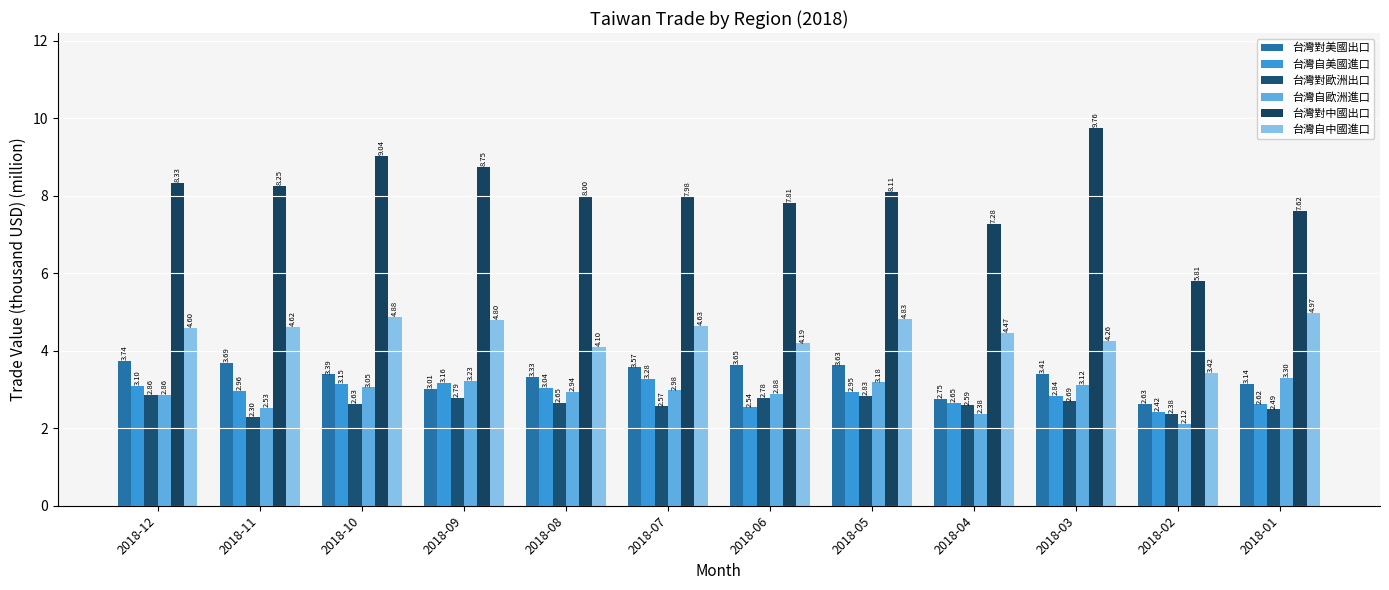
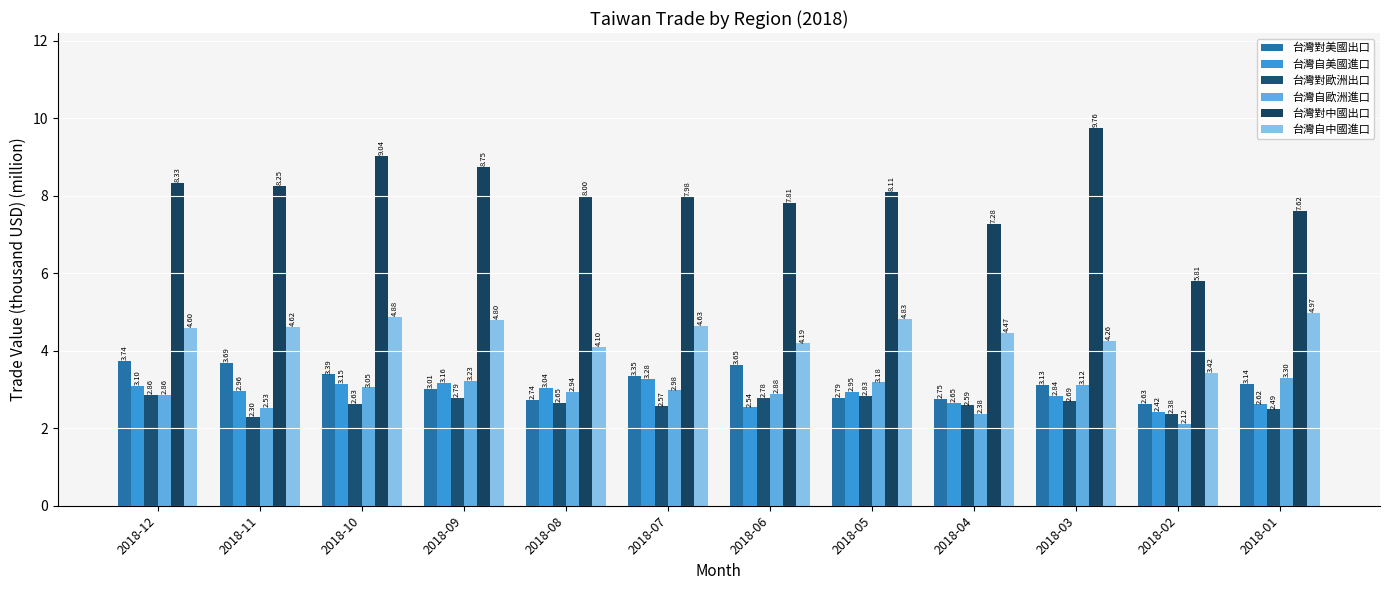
台灣對美國出口, 2018-08: 3.33 -> 2.74
台灣對美國出口, 2018-07: 3.57 -> 3.35
台灣對美國出口, 2018-05: 3.63 -> 2.79
台灣對美國出口, 2018-03: 3.41 -> 3.13
